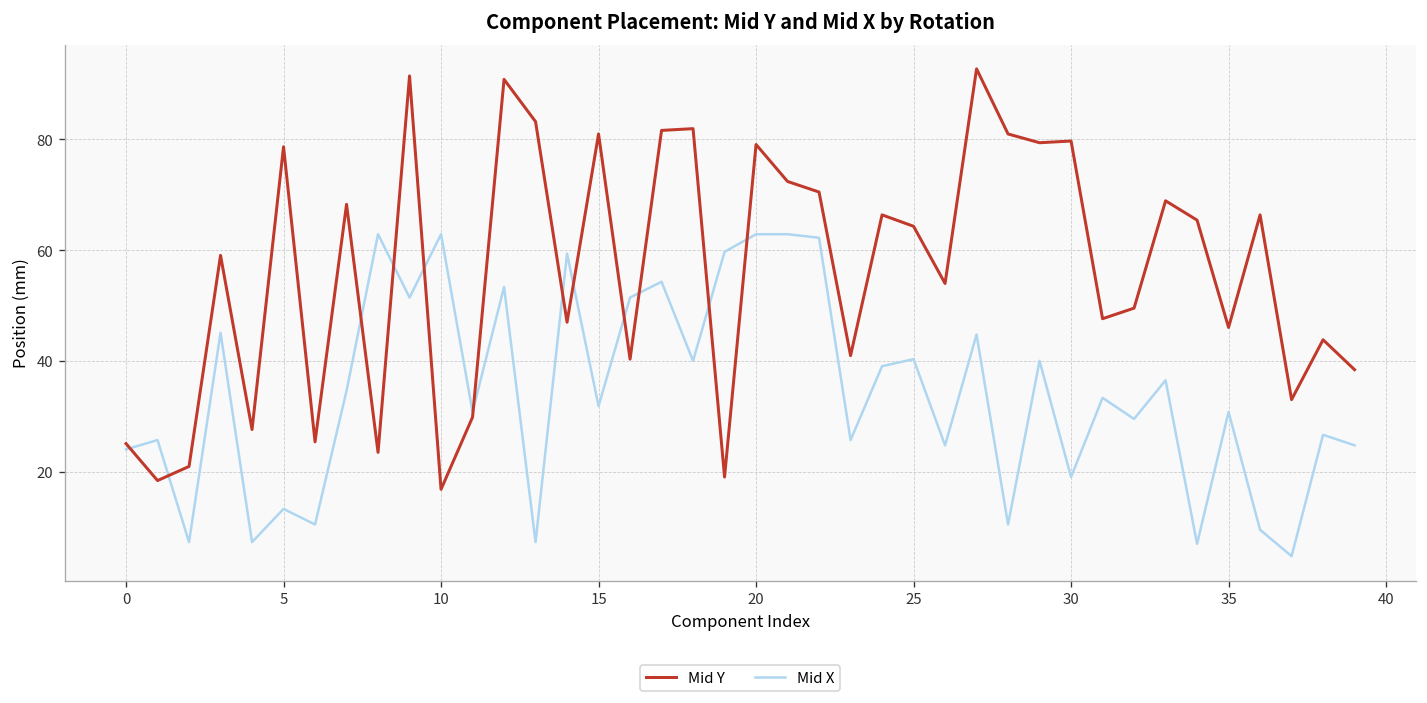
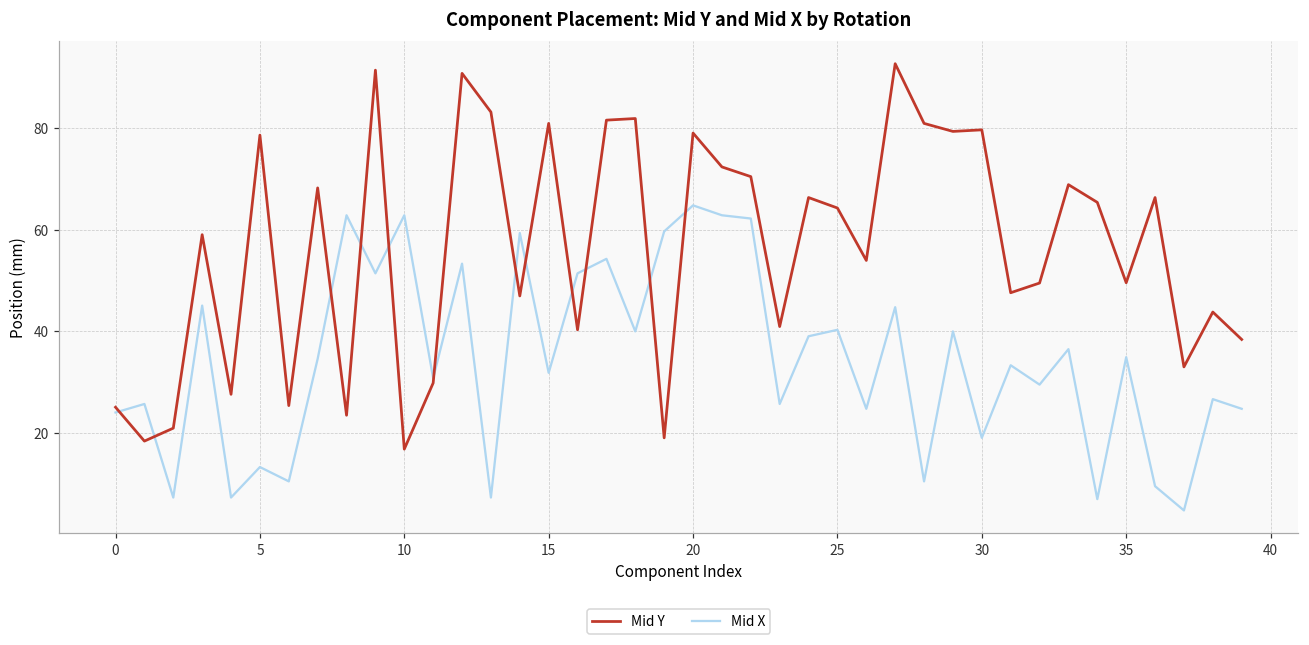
Mid X, 20: 63 -> 65
Mid Y, 35: 46 -> 50
Mid X, 35: 31 -> 35
